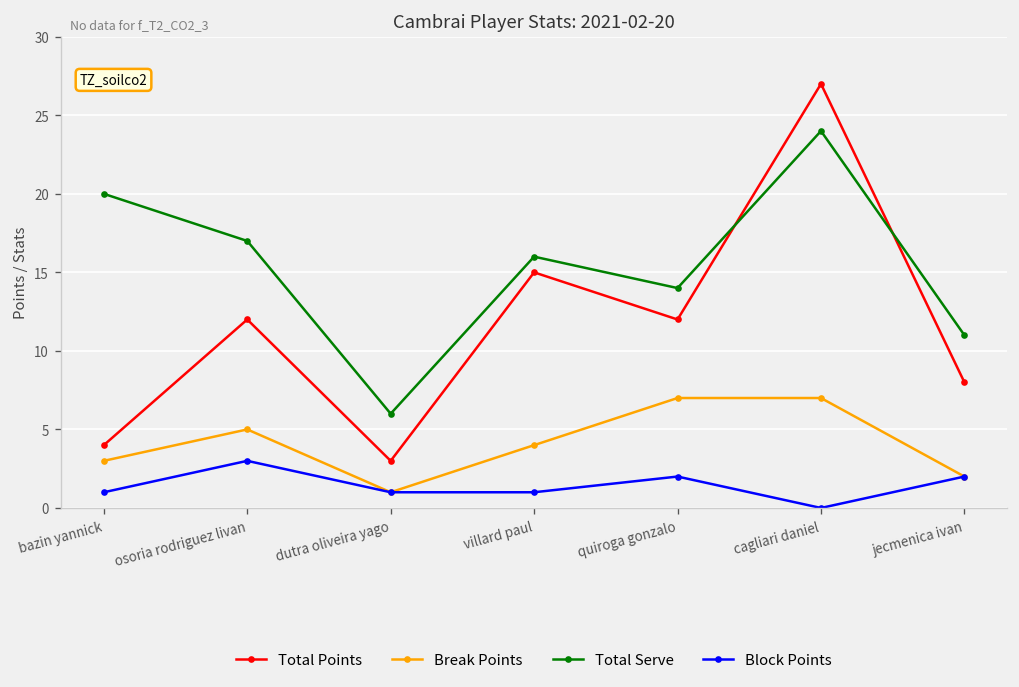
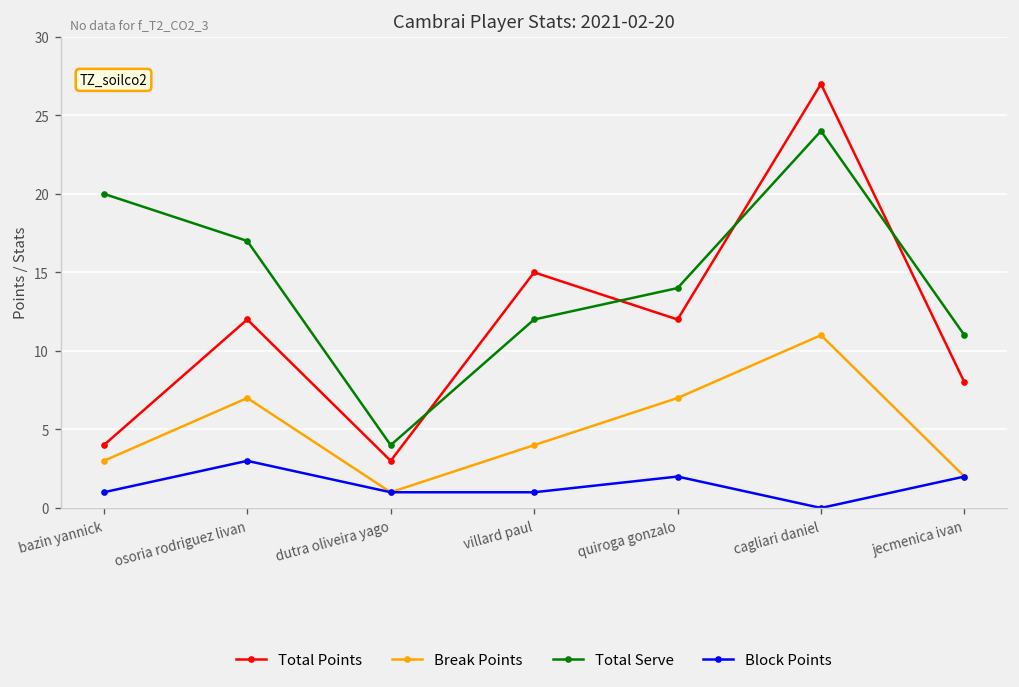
Break Points, osoria rodriguez livan: 5 -> 7
Total Serve, dutra oliveira yago: 6 -> 4
Total Serve, villard paul: 16 -> 12
Break Points, cagliari daniel: 7 -> 11
